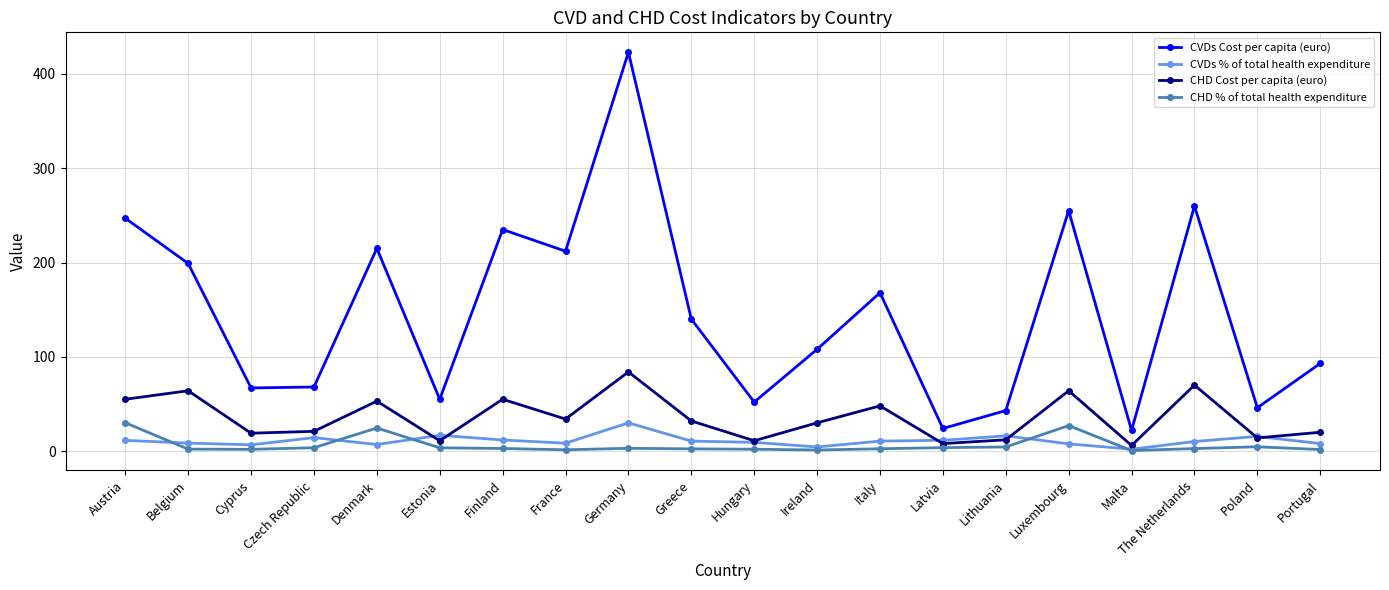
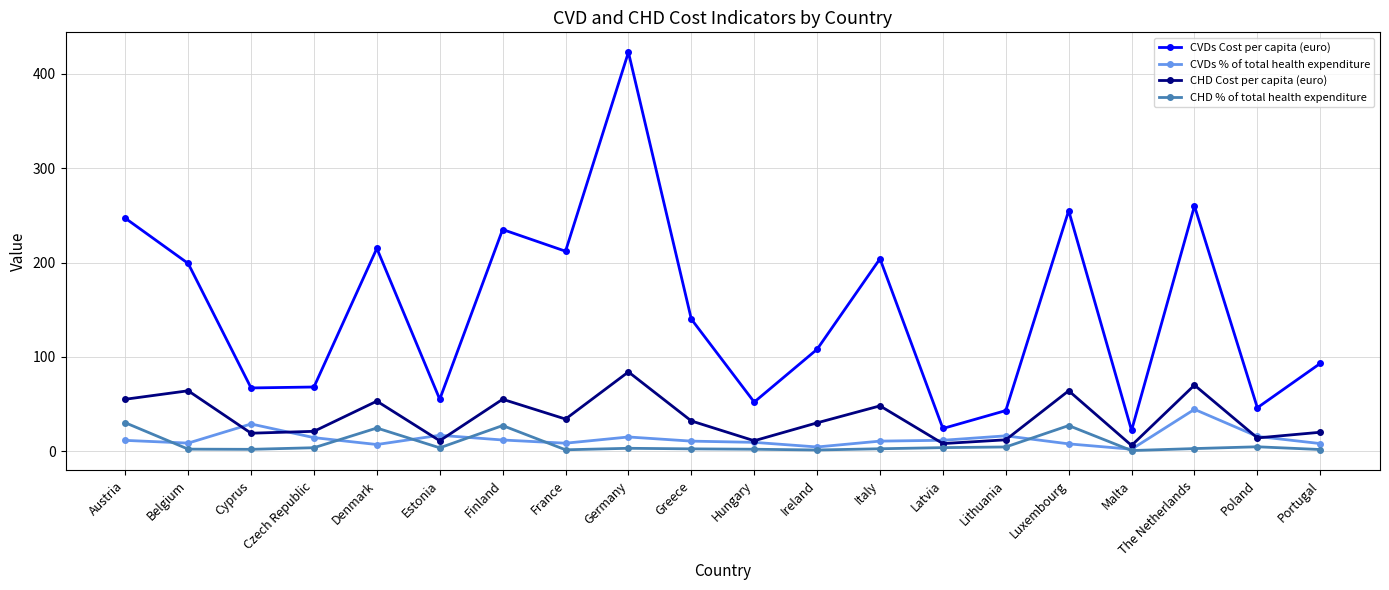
CVDs % of total health expenditure, Cyprus: 10 -> 30
CHD % of total health expenditure, Finland: 0 -> 30
CVDs % of total health expenditure, Germany: 30 -> 20
CVDs Cost per capita (euro), Italy: 170 -> 200
CVDs % of total health expenditure, The Netherlands: 10 -> 40
